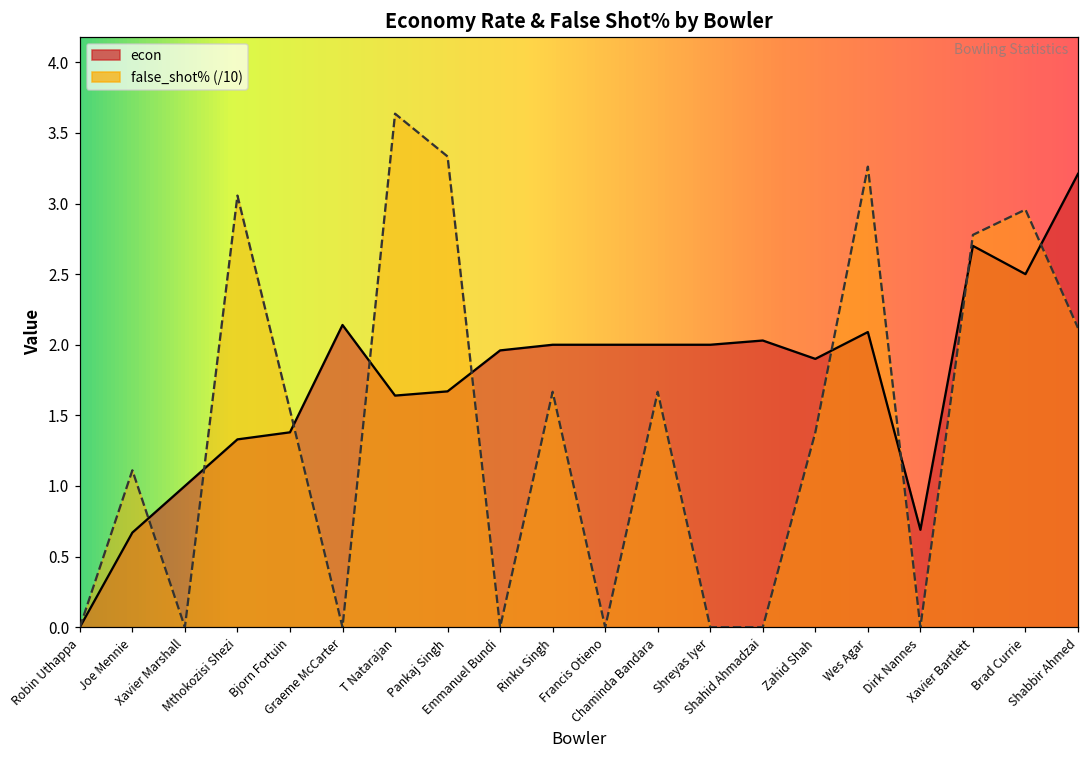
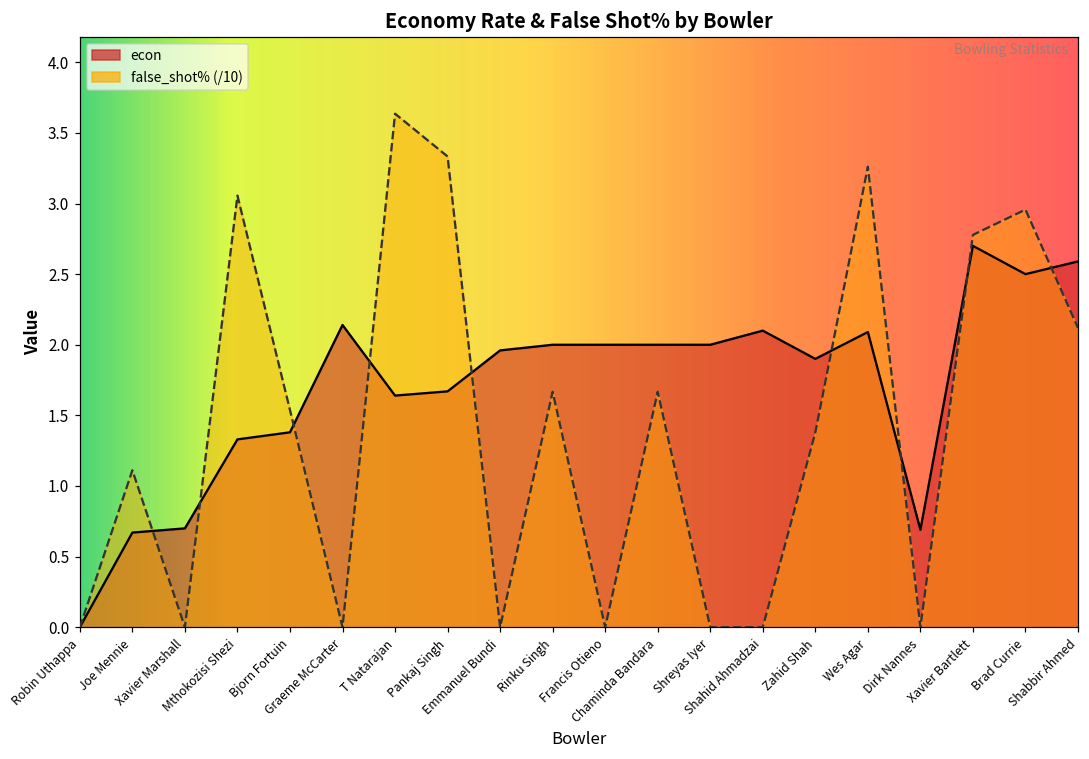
econ, Xavier Marshall: 1.0 -> 0.7
econ, Shahid Ahmadzai: 2.03 -> 2.10
econ, Shabbir Ahmed: 3.21 -> 2.59
